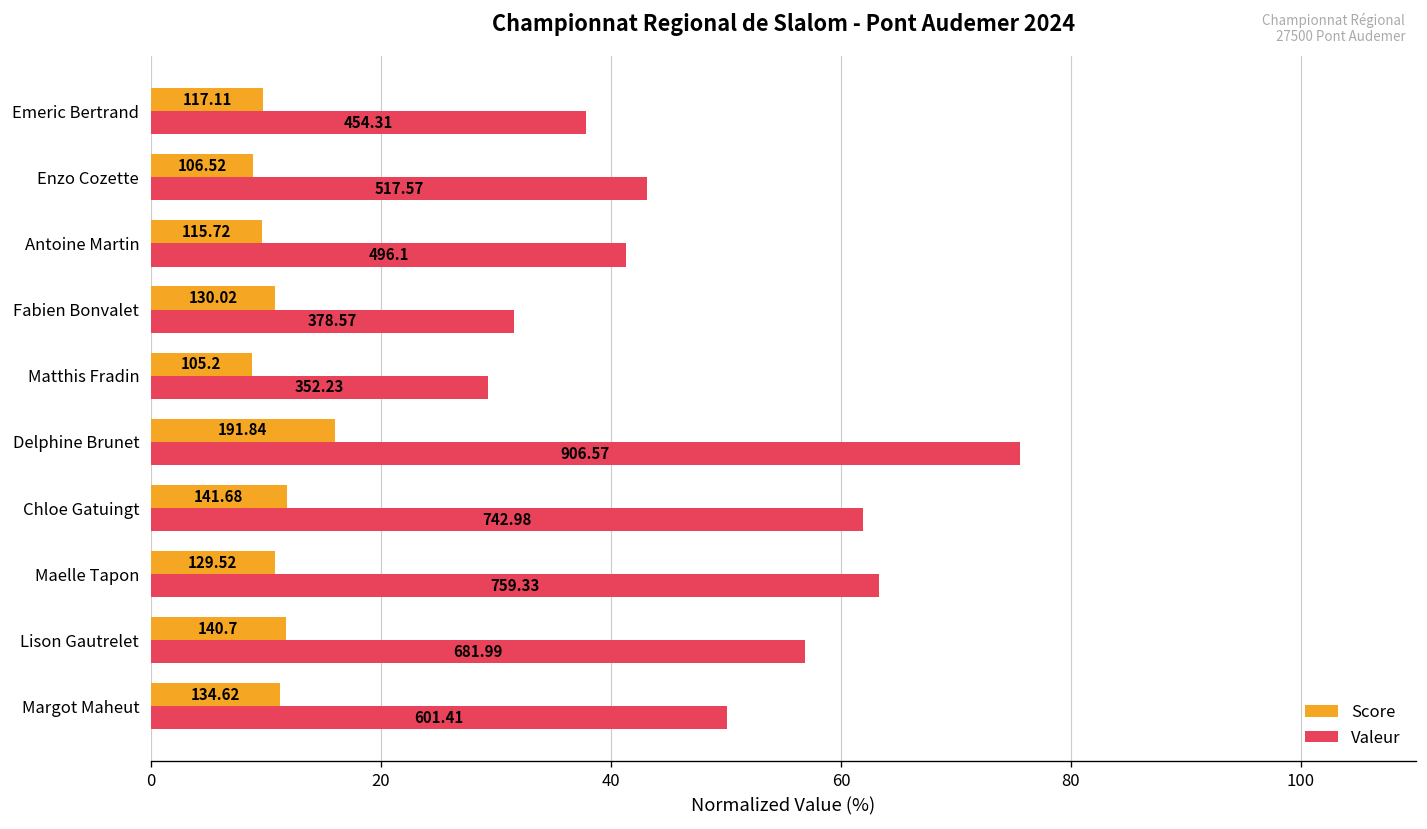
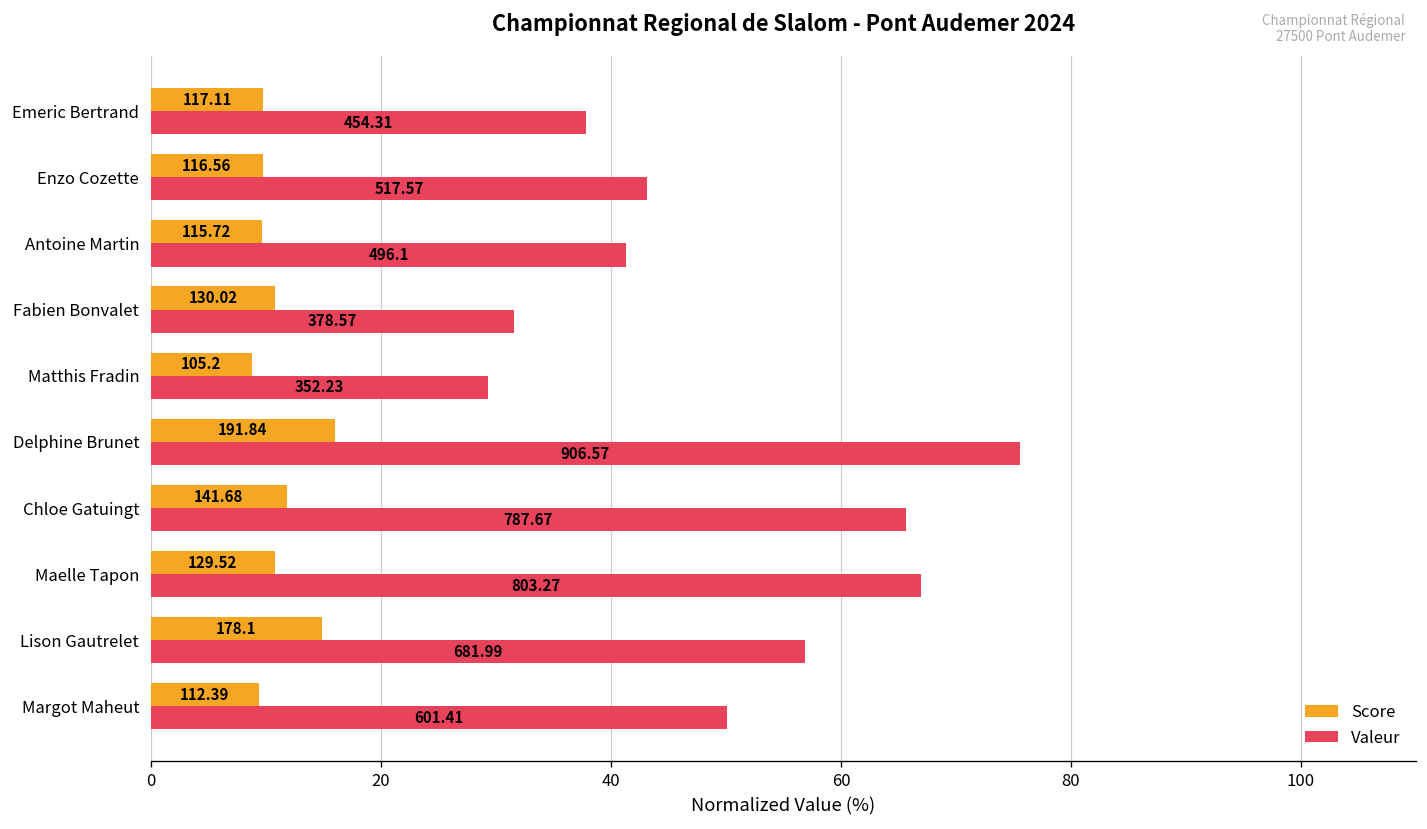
Score, Enzo Cozette: 106.52 -> 116.56
Valeur, Chloe Gatuingt: 742.98 -> 787.67
Valeur, Maelle Tapon: 759.33 -> 803.27
Score, Lison Gautrelet: 140.7 -> 178.1
Score, Margot Maheut: 134.62 -> 112.39
